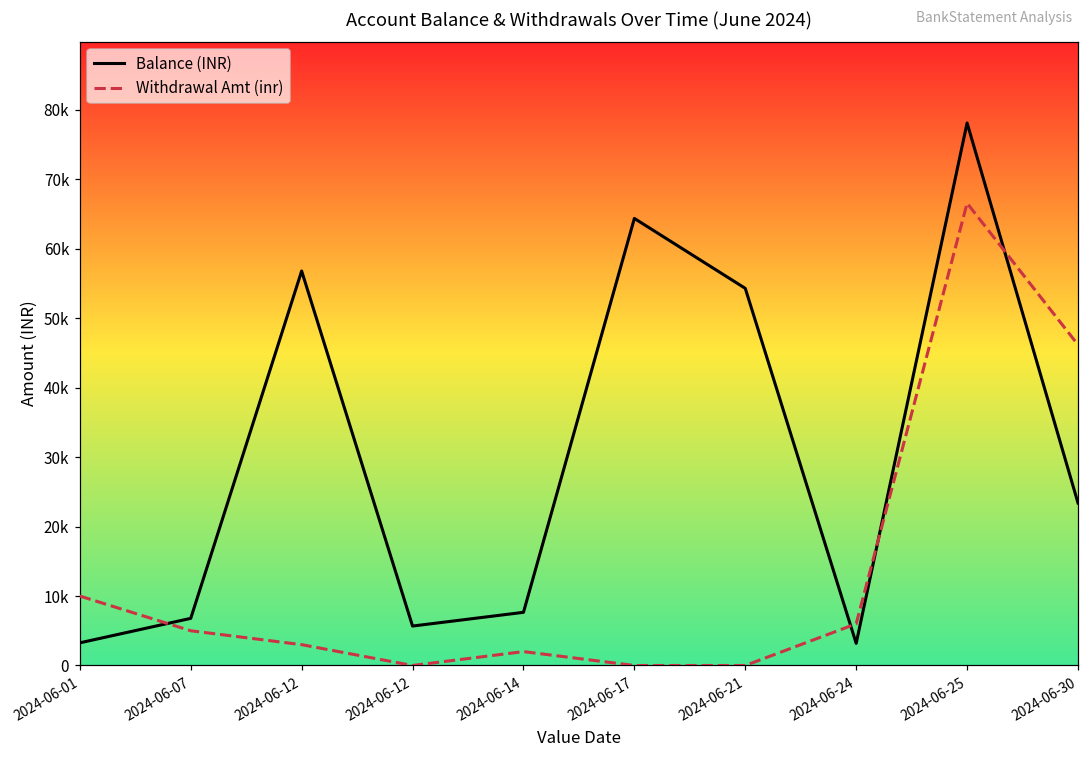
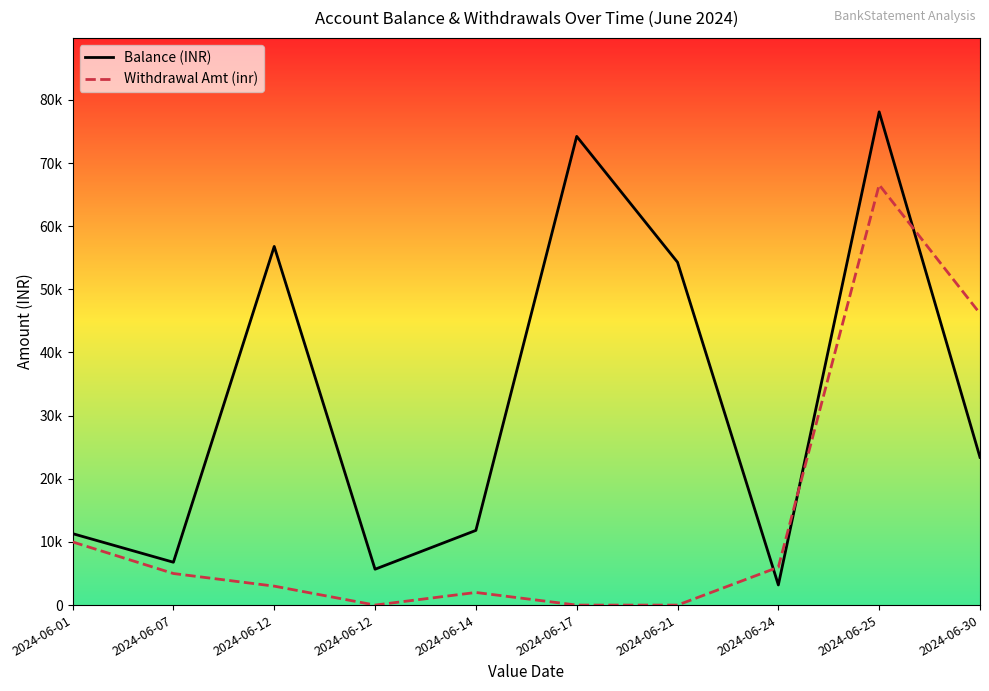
Balance (INR), 2024-06-01: 3000 -> 11000
Balance (INR), 2024-06-14: 8000 -> 12000
Balance (INR), 2024-06-17: 64000 -> 74000
